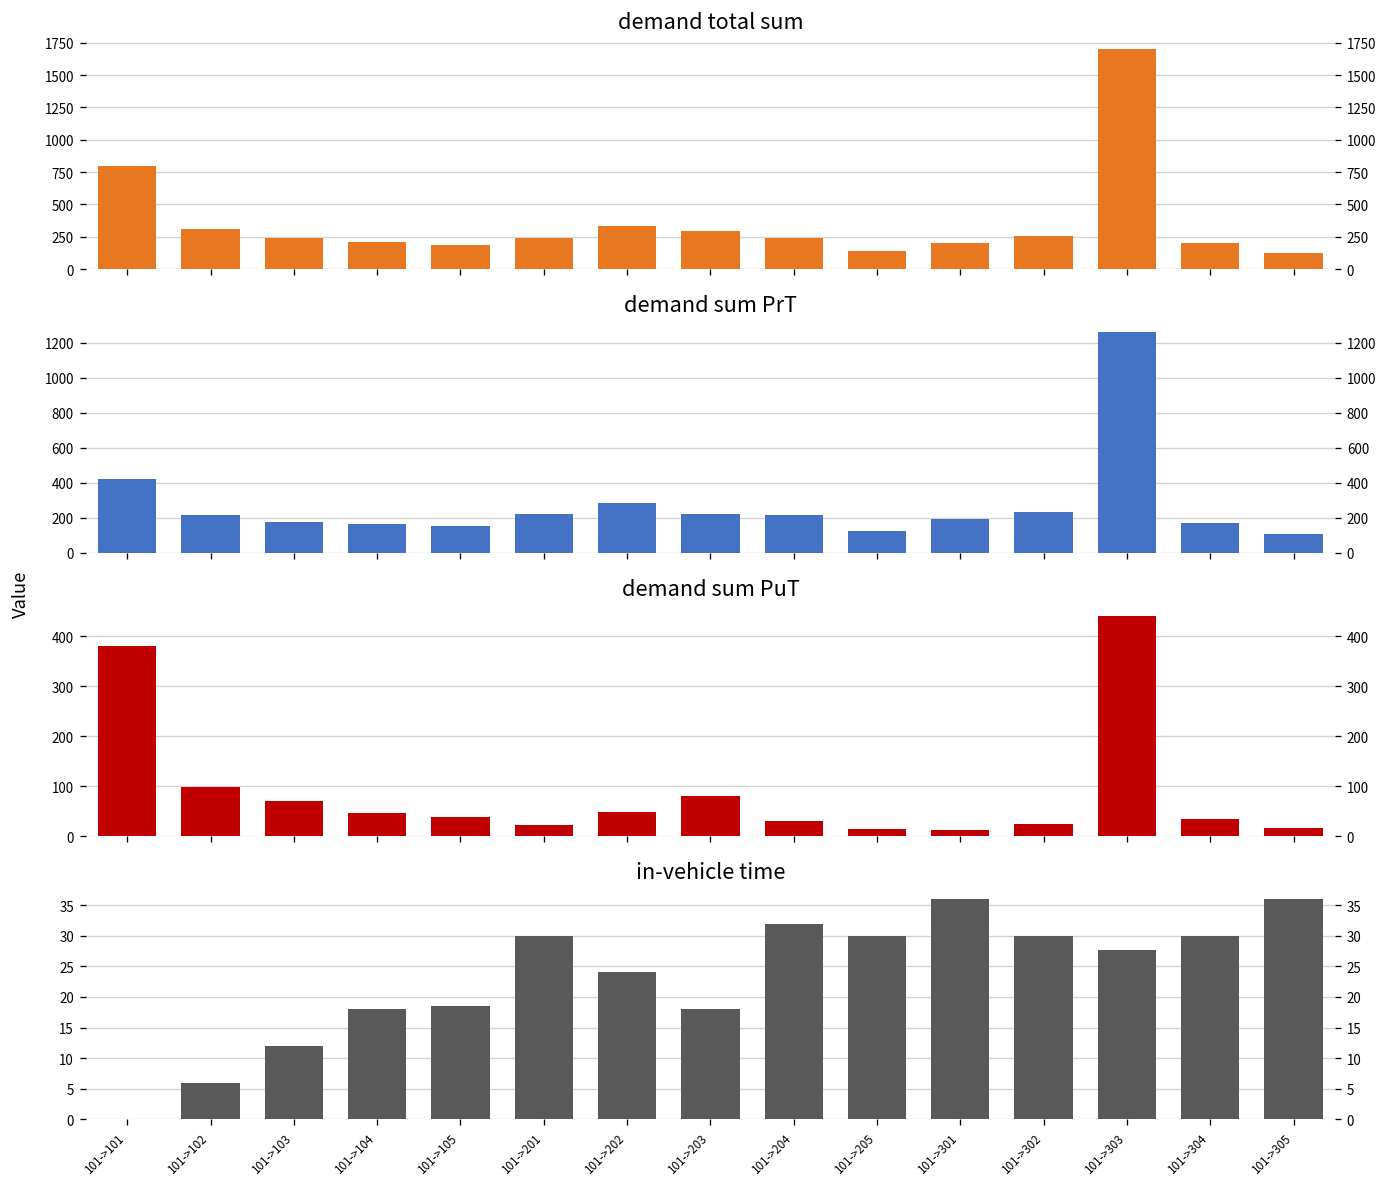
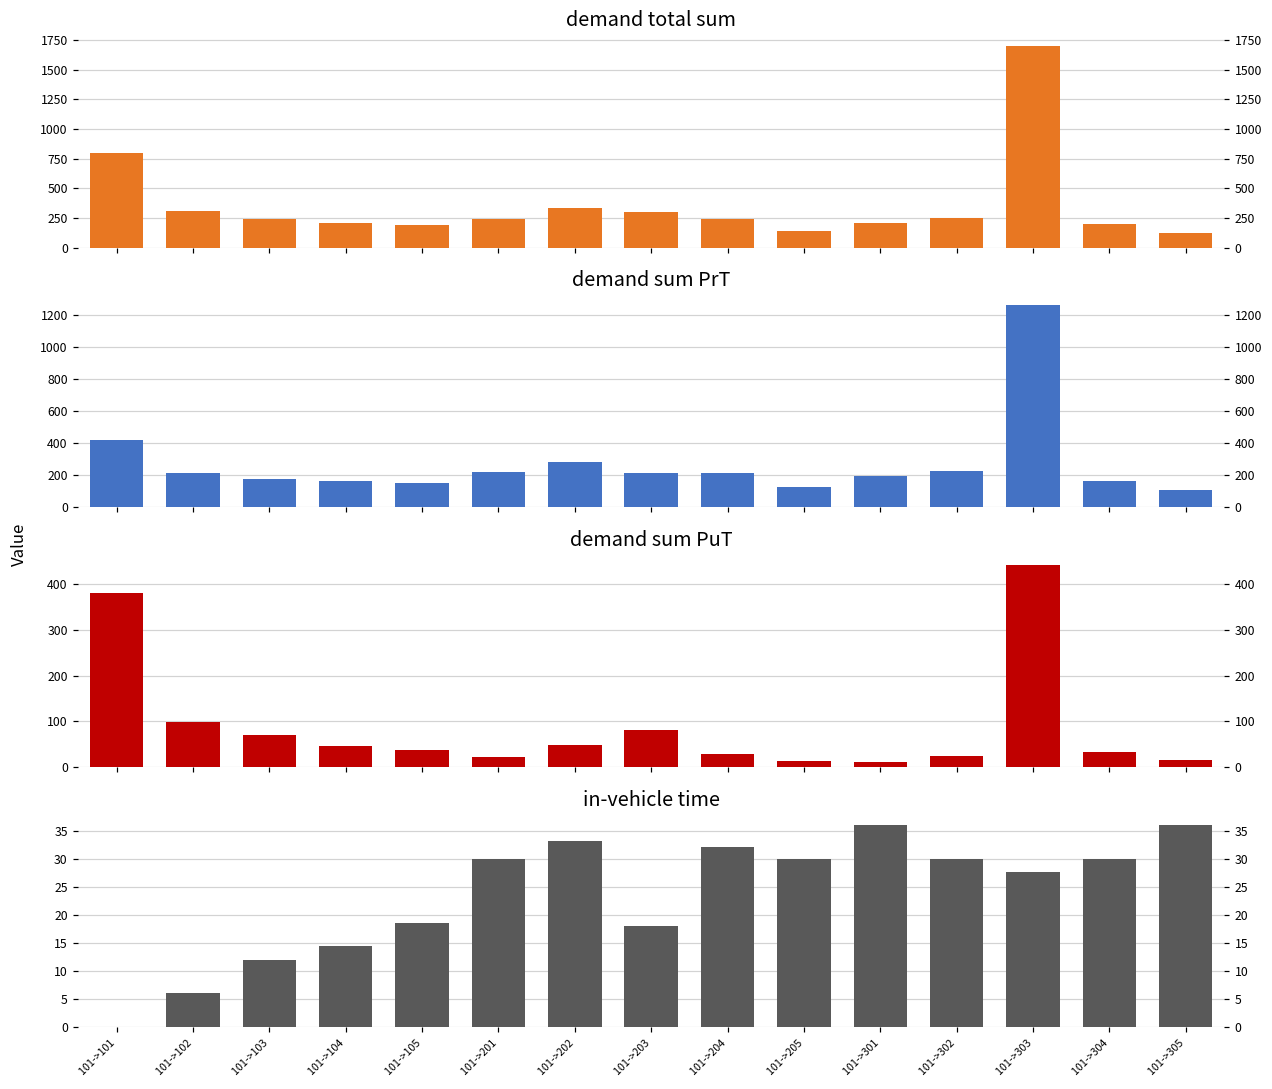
in-vehicle time, 101->104: 18 -> 14
in-vehicle time, 101->202: 24 -> 33
